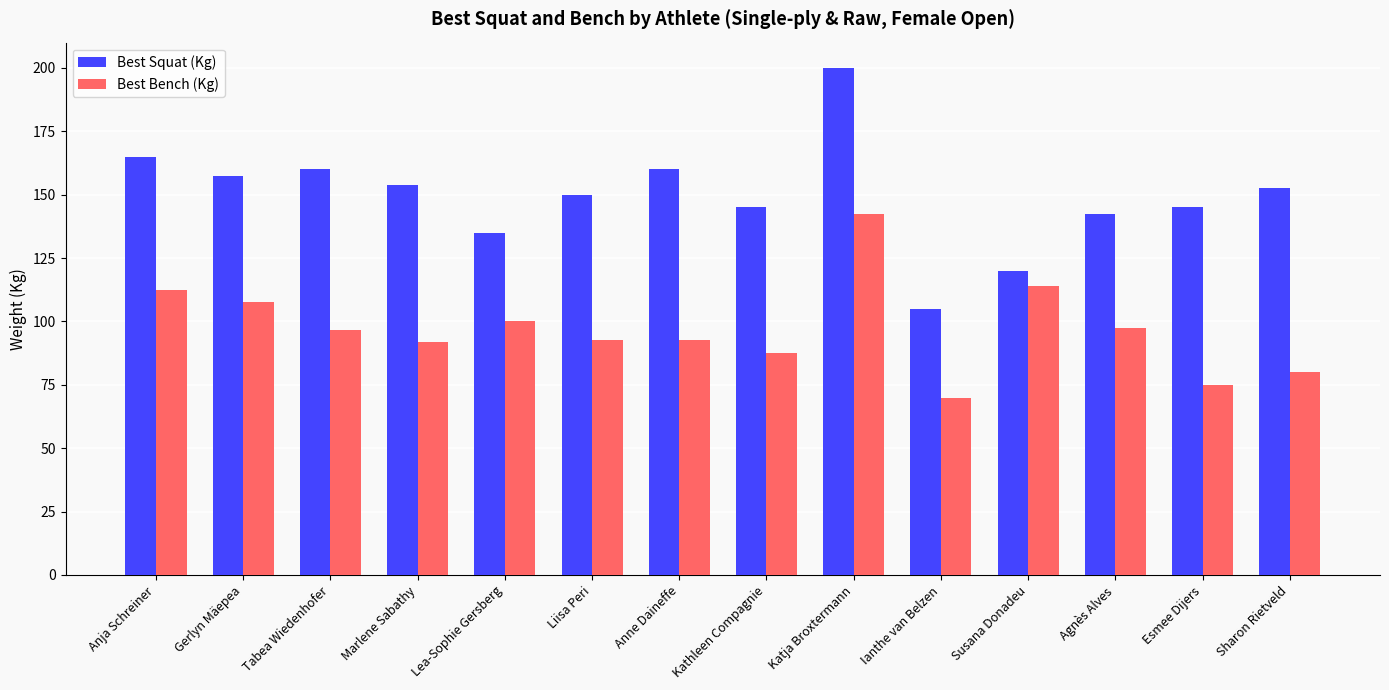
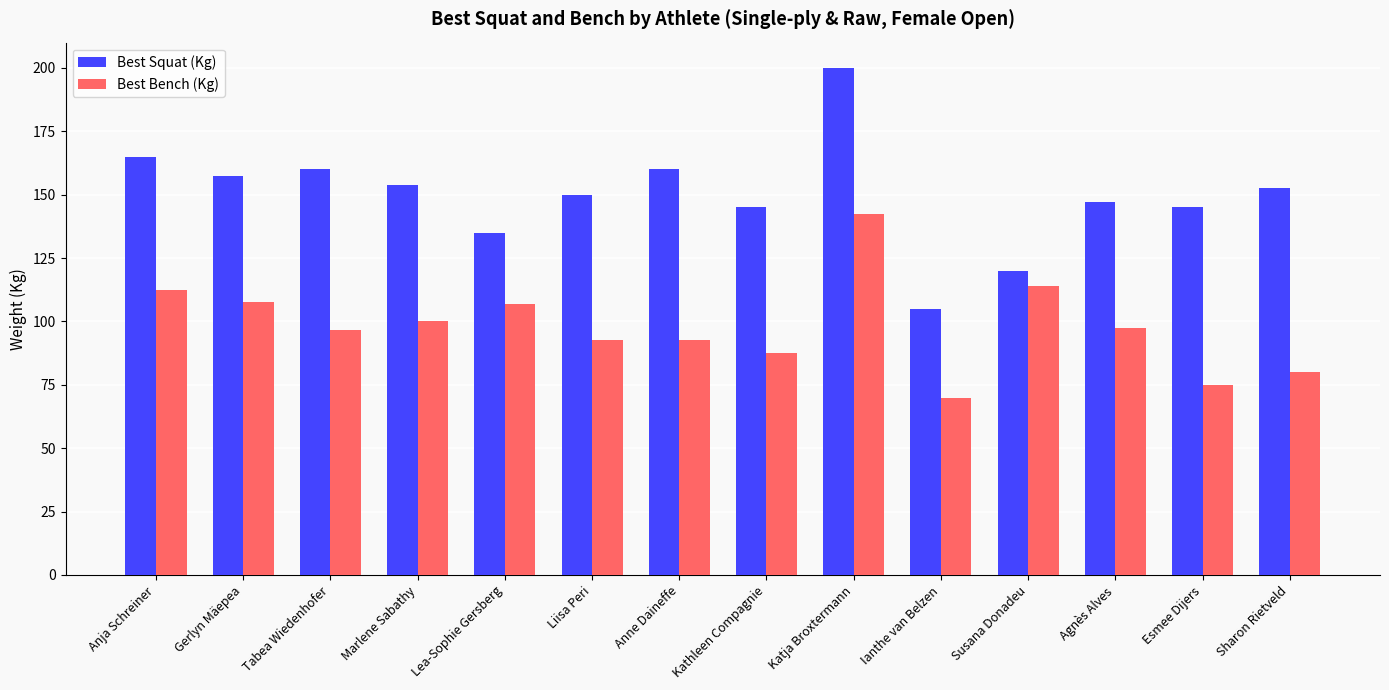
Best Bench (Kg), Marlene Sabathy: 92 -> 100
Best Bench (Kg), Lea-Sophie Gersberg: 100 -> 107
Best Squat (Kg), Agnès Alves: 143 -> 147
